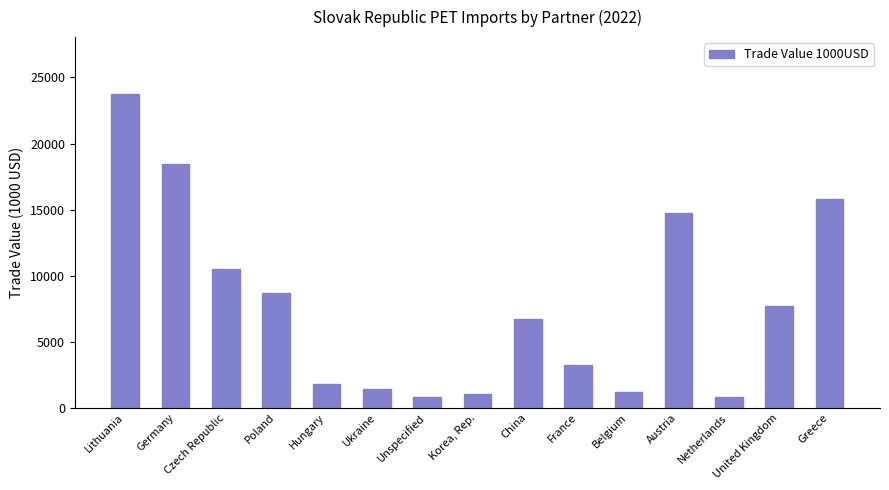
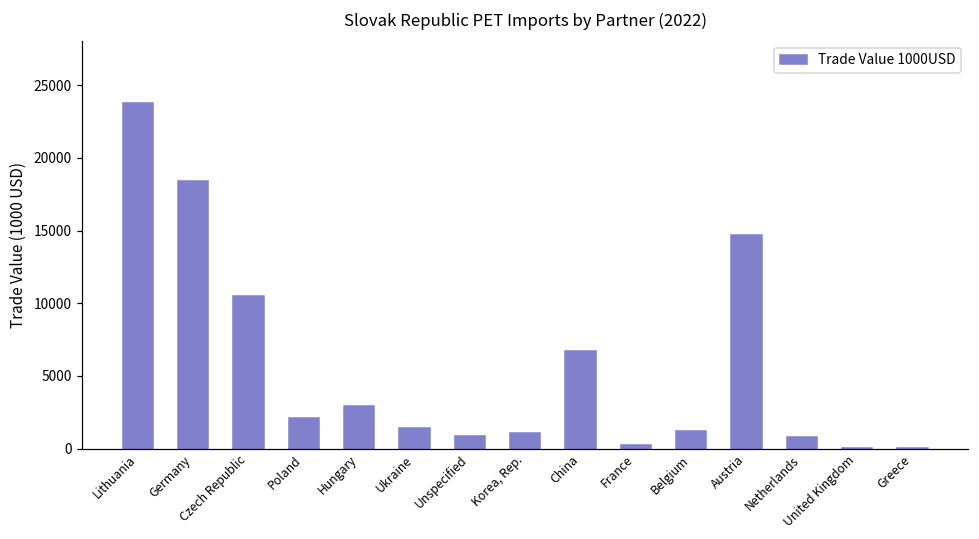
Poland: 8700 -> 2100
Hungary: 1800 -> 2900
France: 3200 -> 300
United Kingdom: 7700 -> 0
Greece: 15800 -> 0
